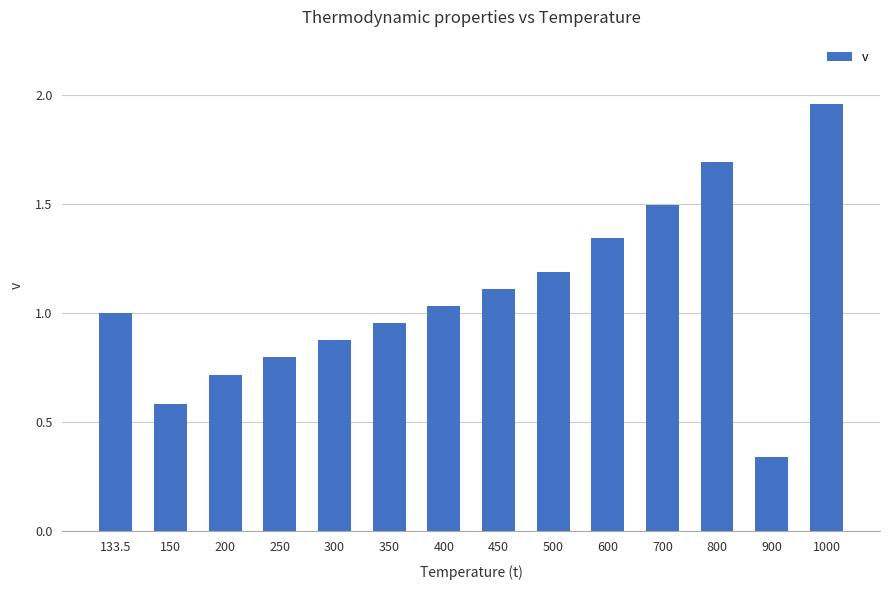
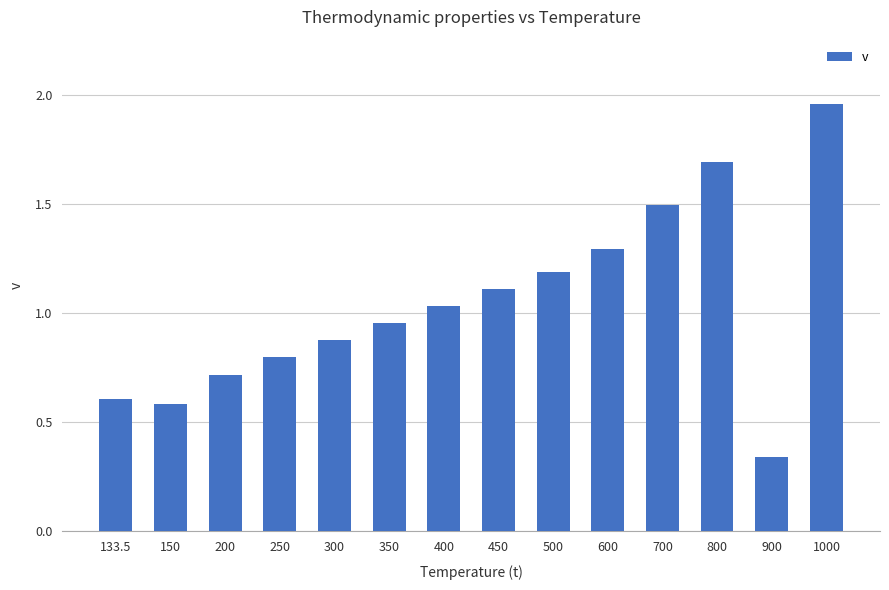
133.5: 1.00 -> 0.61
600: 1.34 -> 1.29
